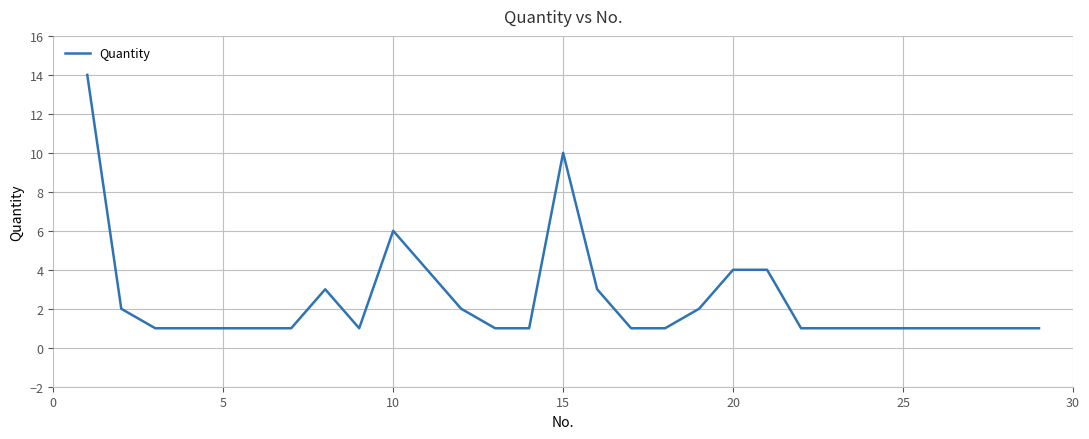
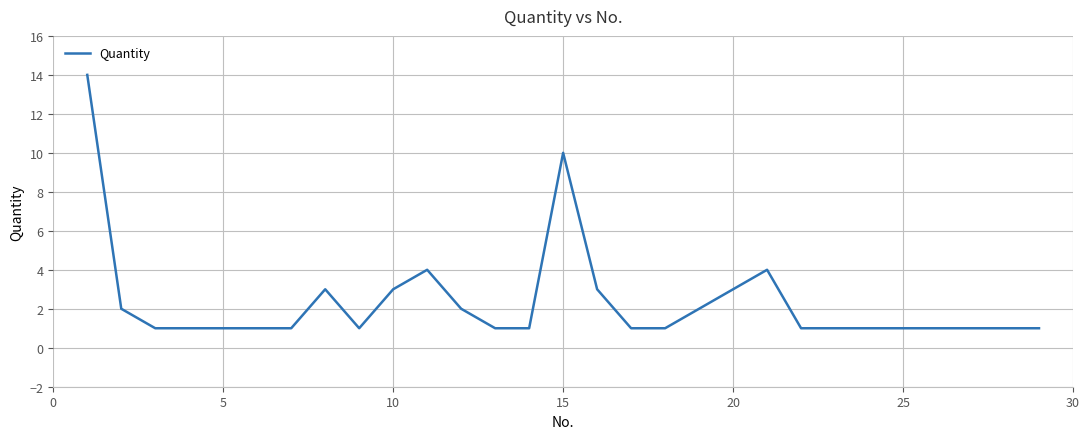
10: 6 -> 3
20: 4 -> 3
